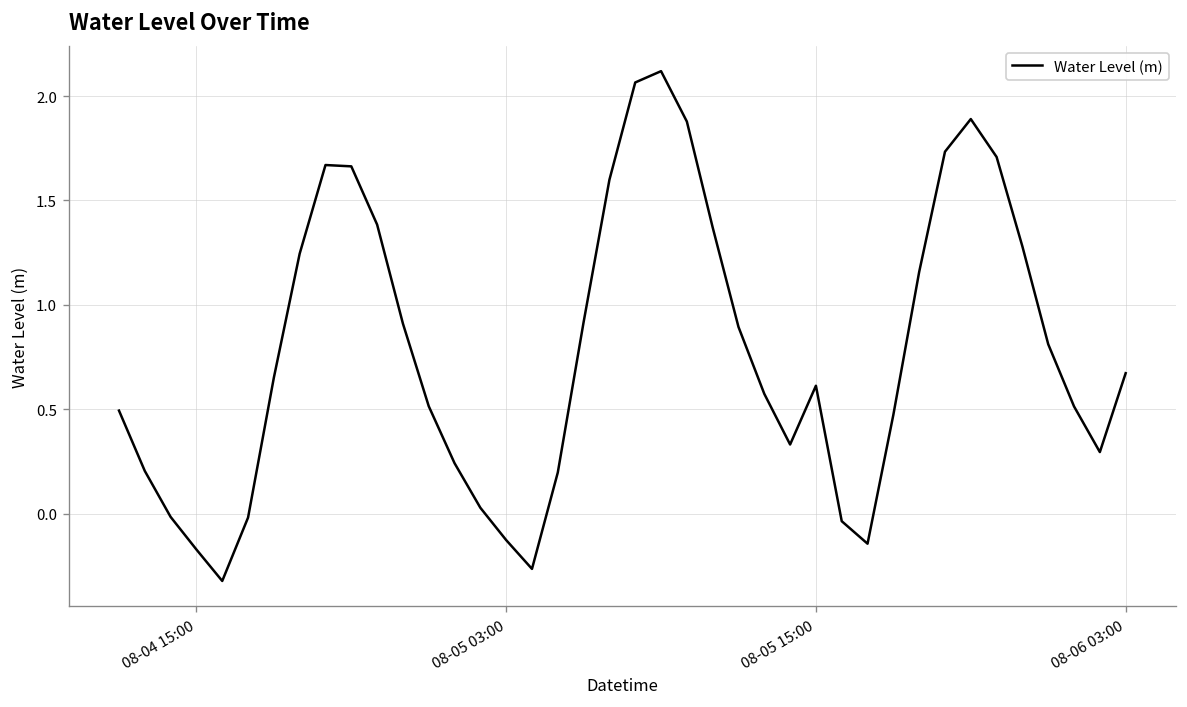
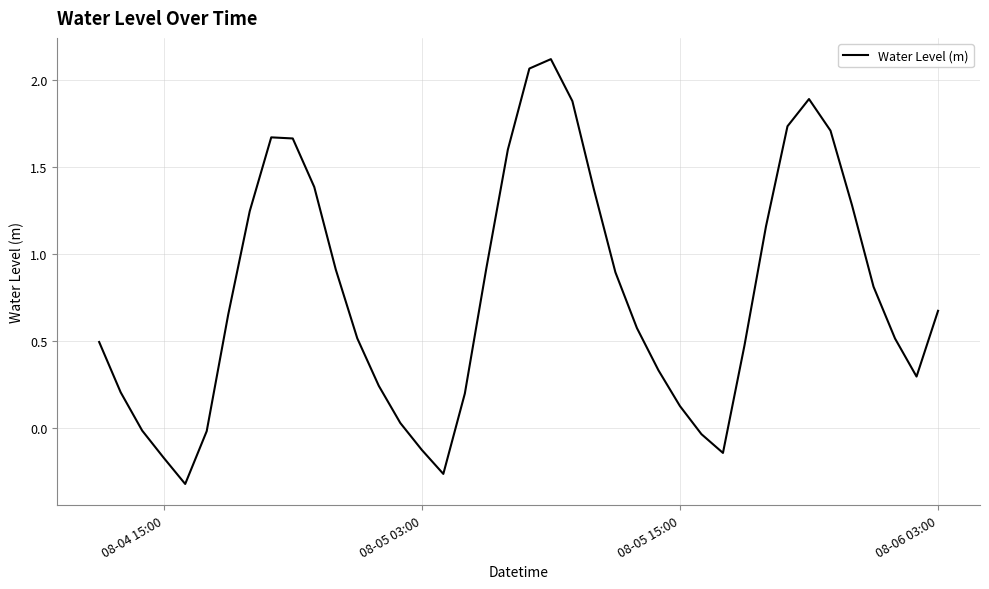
08-05 15:00: 0.61 -> 0.13
